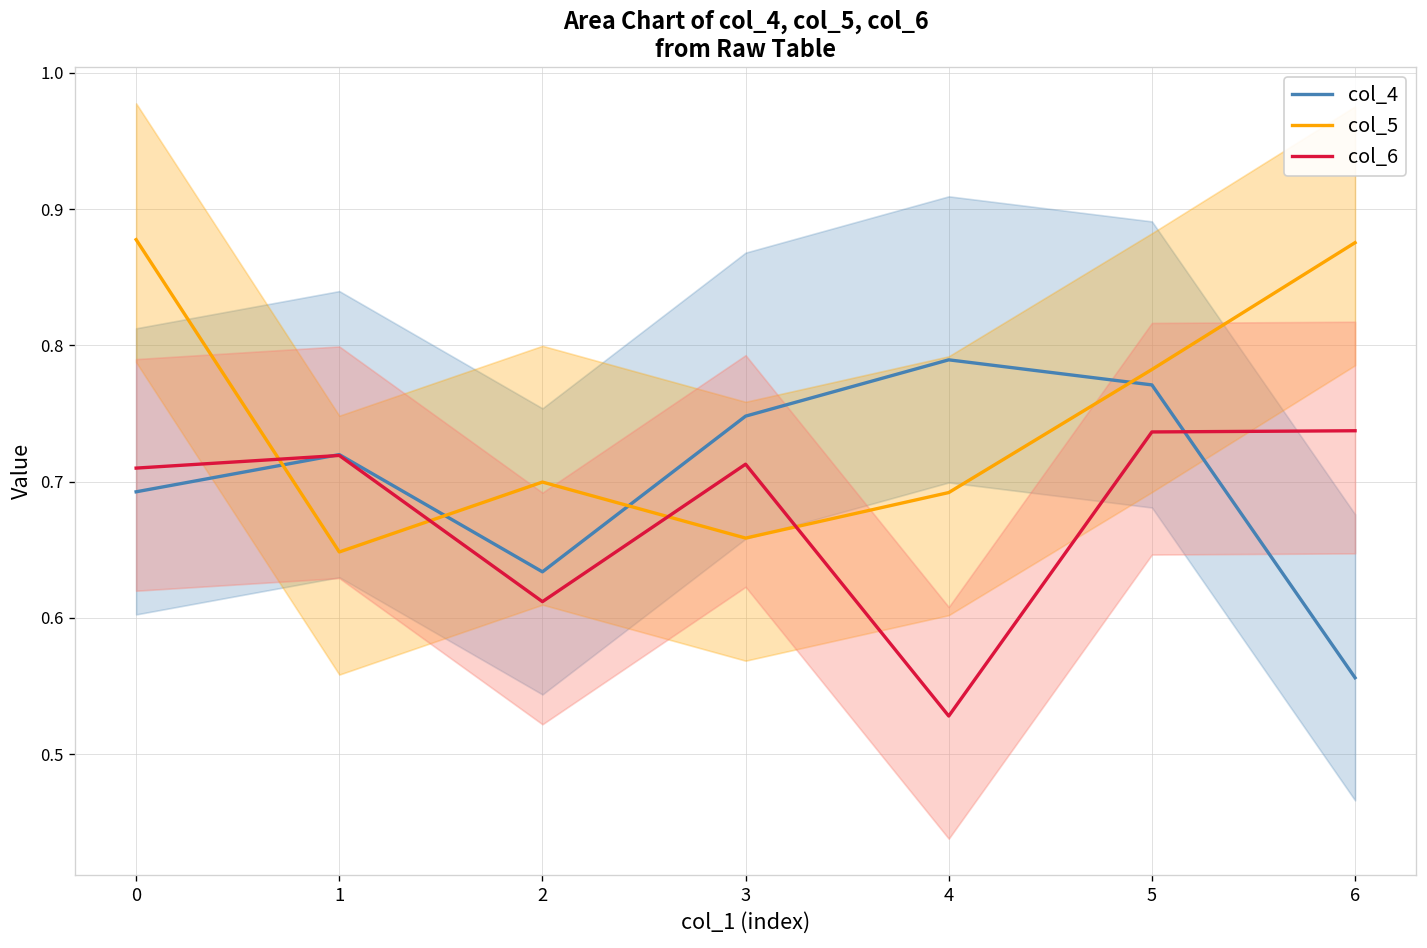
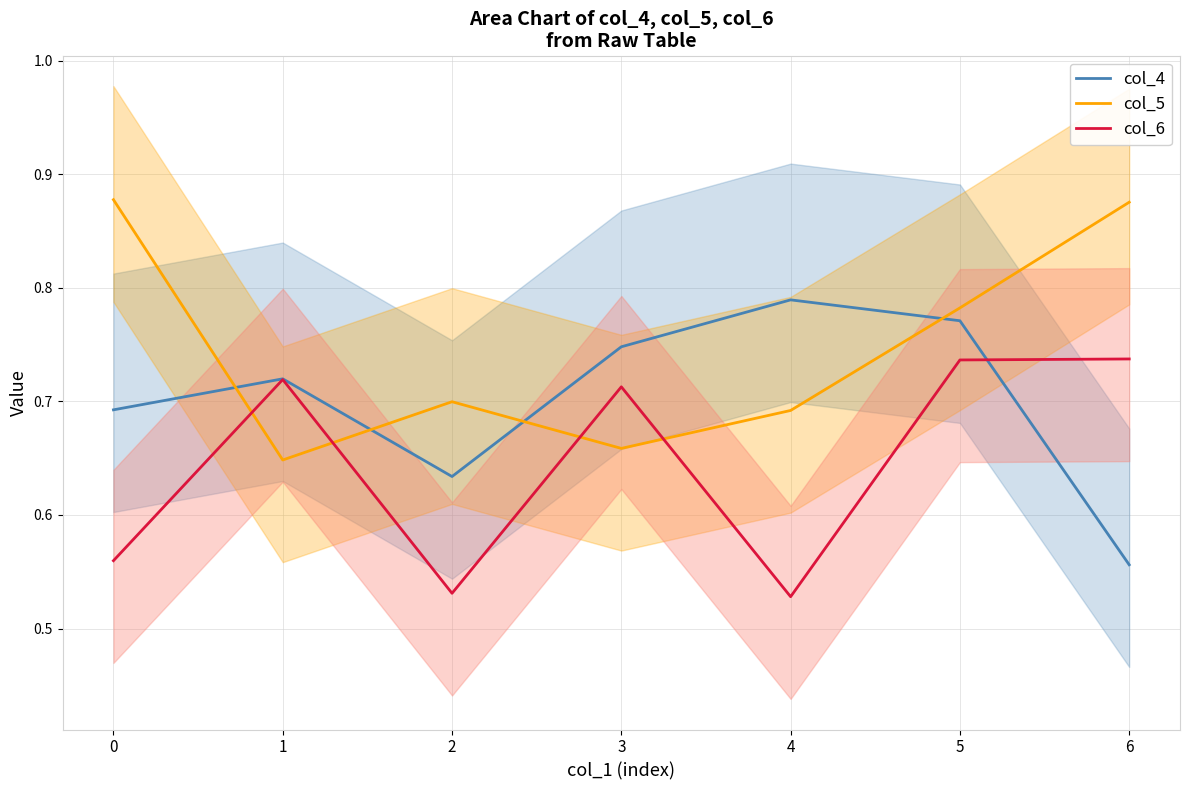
col_6, 0: 0.710 -> 0.560
col_6, 2: 0.612 -> 0.531
